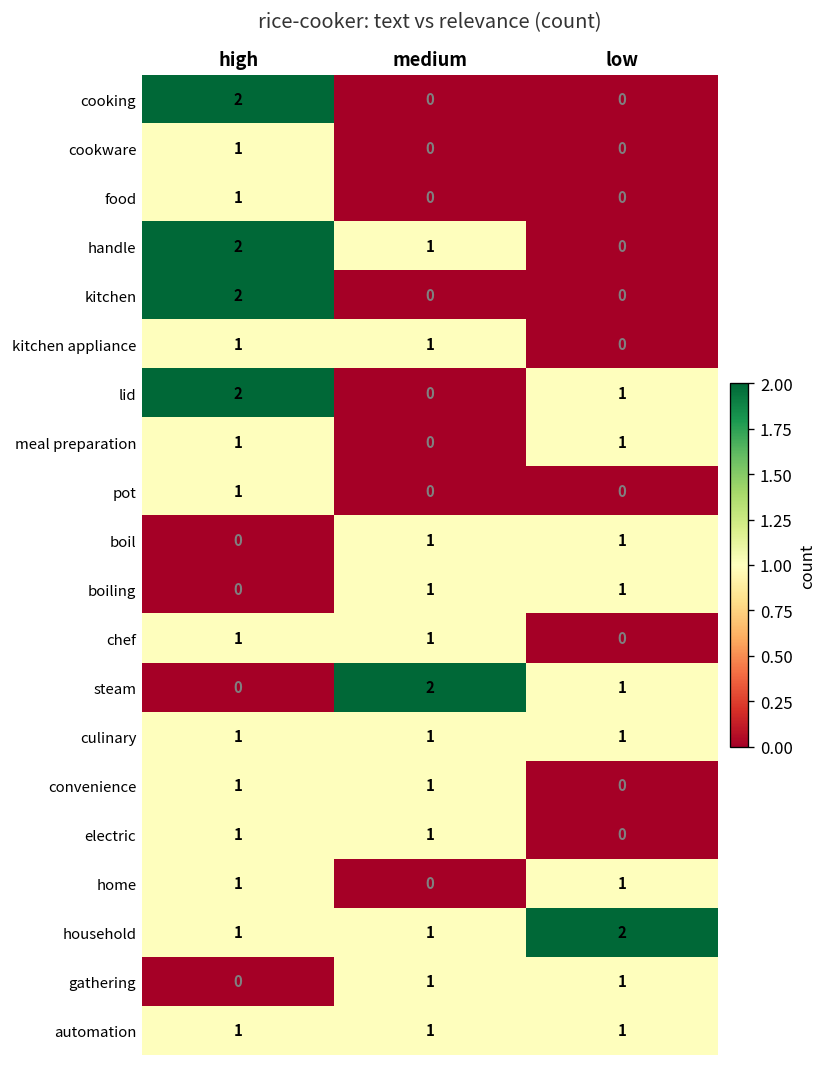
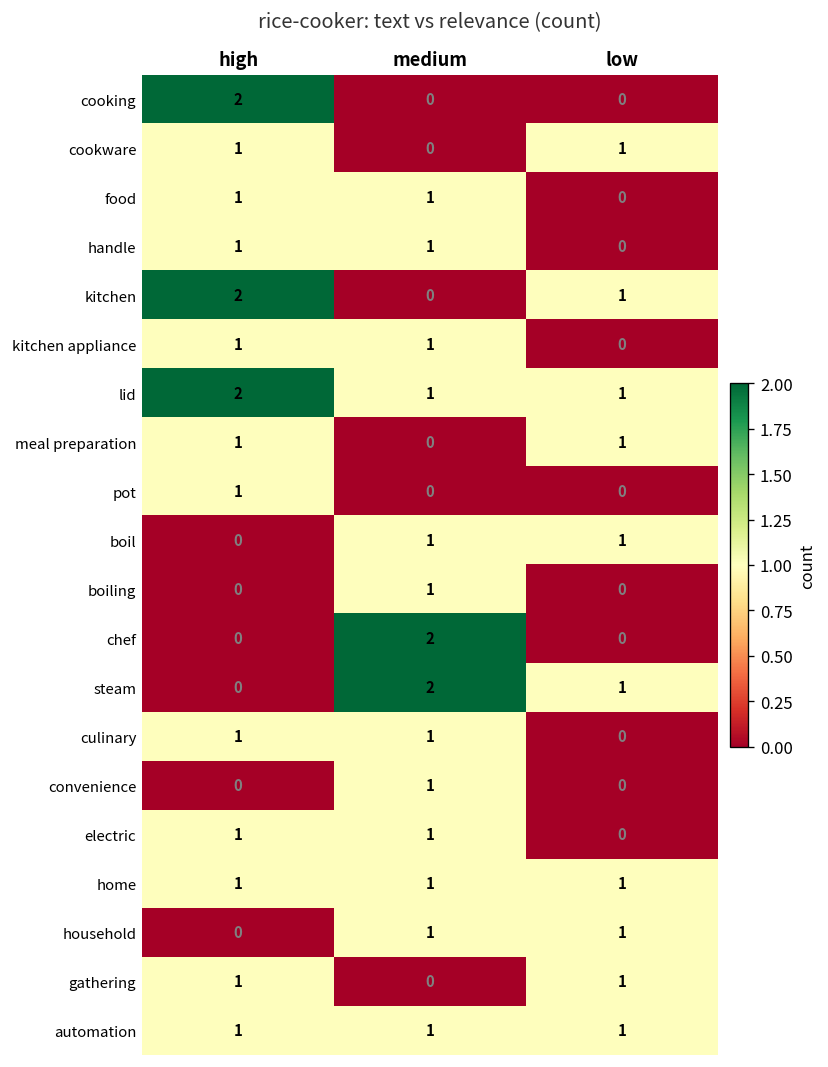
cookware, low: 0 -> 1
food, medium: 0 -> 1
handle, high: 2 -> 1
kitchen, low: 0 -> 1
lid, medium: 0 -> 1
boiling, low: 1 -> 0
chef, high: 1 -> 0
chef, medium: 1 -> 2
culinary, low: 1 -> 0
convenience, high: 1 -> 0
home, medium: 0 -> 1
household, high: 1 -> 0
household, low: 2 -> 1
gathering, high: 0 -> 1
gathering, medium: 1 -> 0
